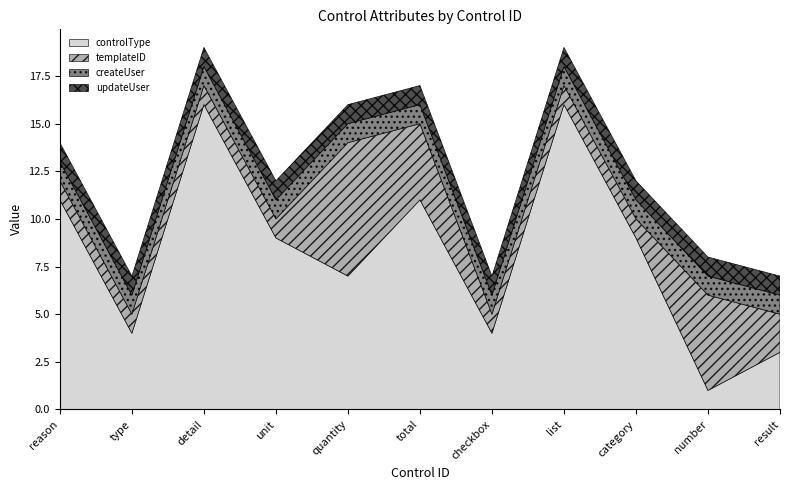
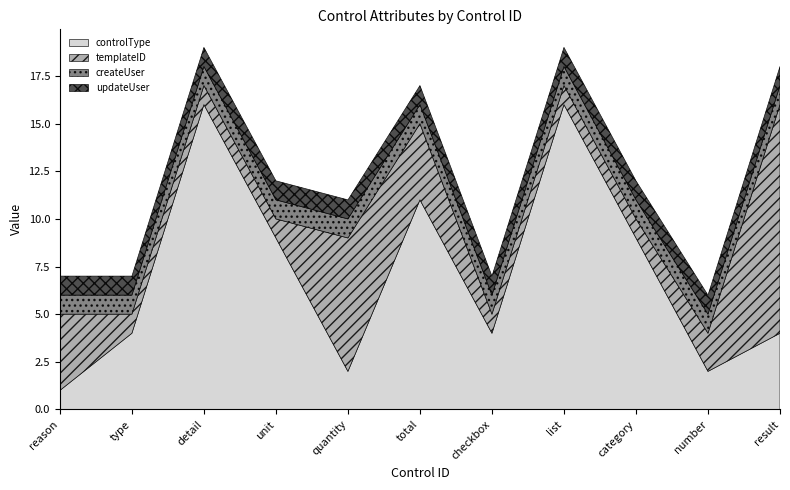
controlType, reason: 11 -> 1
templateID, reason: 1 -> 4
controlType, quantity: 7 -> 2
controlType, number: 1 -> 2
templateID, number: 5 -> 2
controlType, result: 3 -> 4
templateID, result: 2 -> 12
